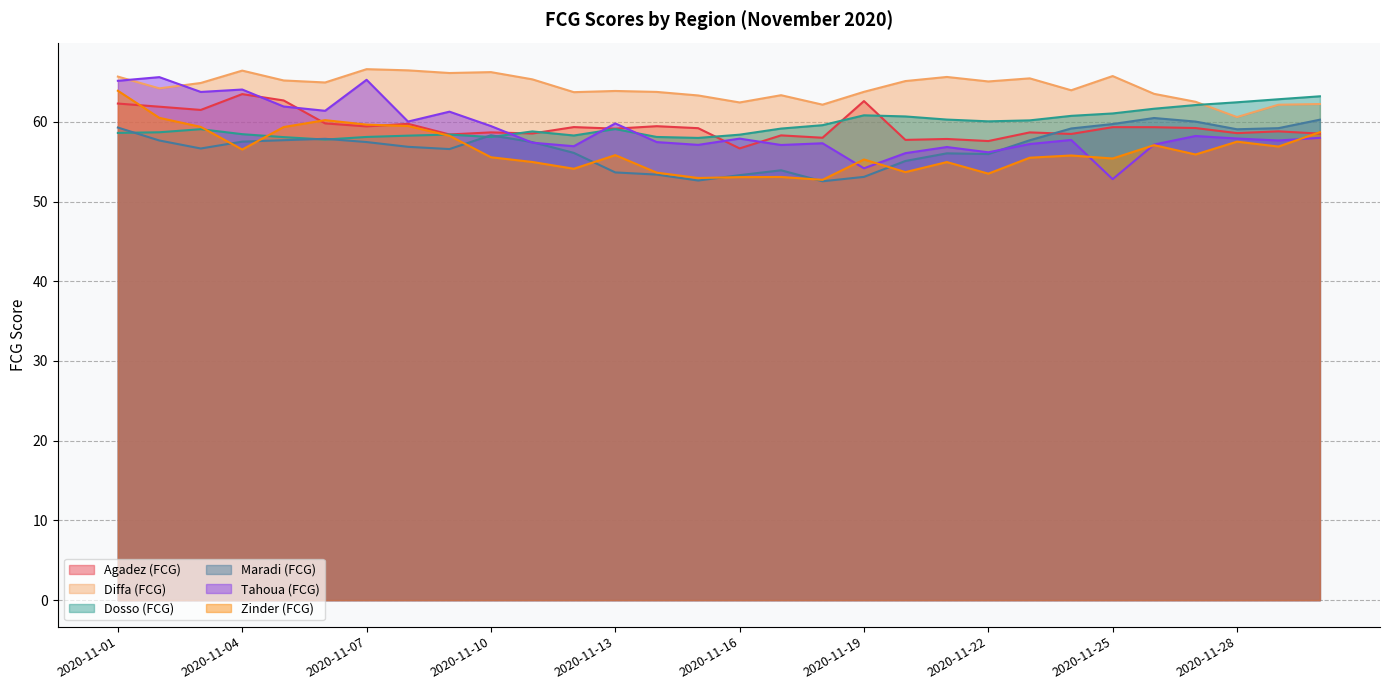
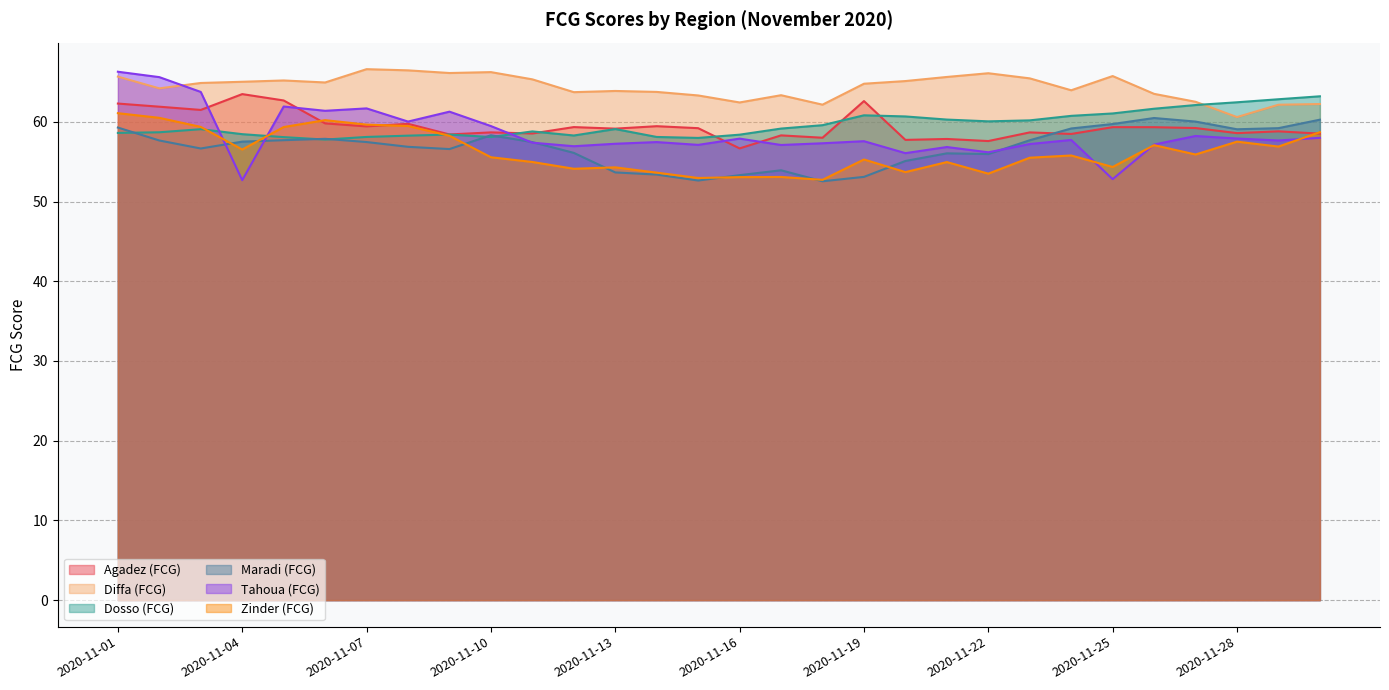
Tahoua (FCG), 2020-11-01: 65 -> 66
Zinder (FCG), 2020-11-01: 64 -> 61
Diffa (FCG), 2020-11-04: 66 -> 65
Tahoua (FCG), 2020-11-04: 64 -> 53
Tahoua (FCG), 2020-11-07: 65 -> 62
Tahoua (FCG), 2020-11-13: 60 -> 57
Zinder (FCG), 2020-11-13: 56 -> 54
Diffa (FCG), 2020-11-19: 64 -> 65
Tahoua (FCG), 2020-11-19: 54 -> 58
Diffa (FCG), 2020-11-22: 65 -> 66
Zinder (FCG), 2020-11-25: 55 -> 54
